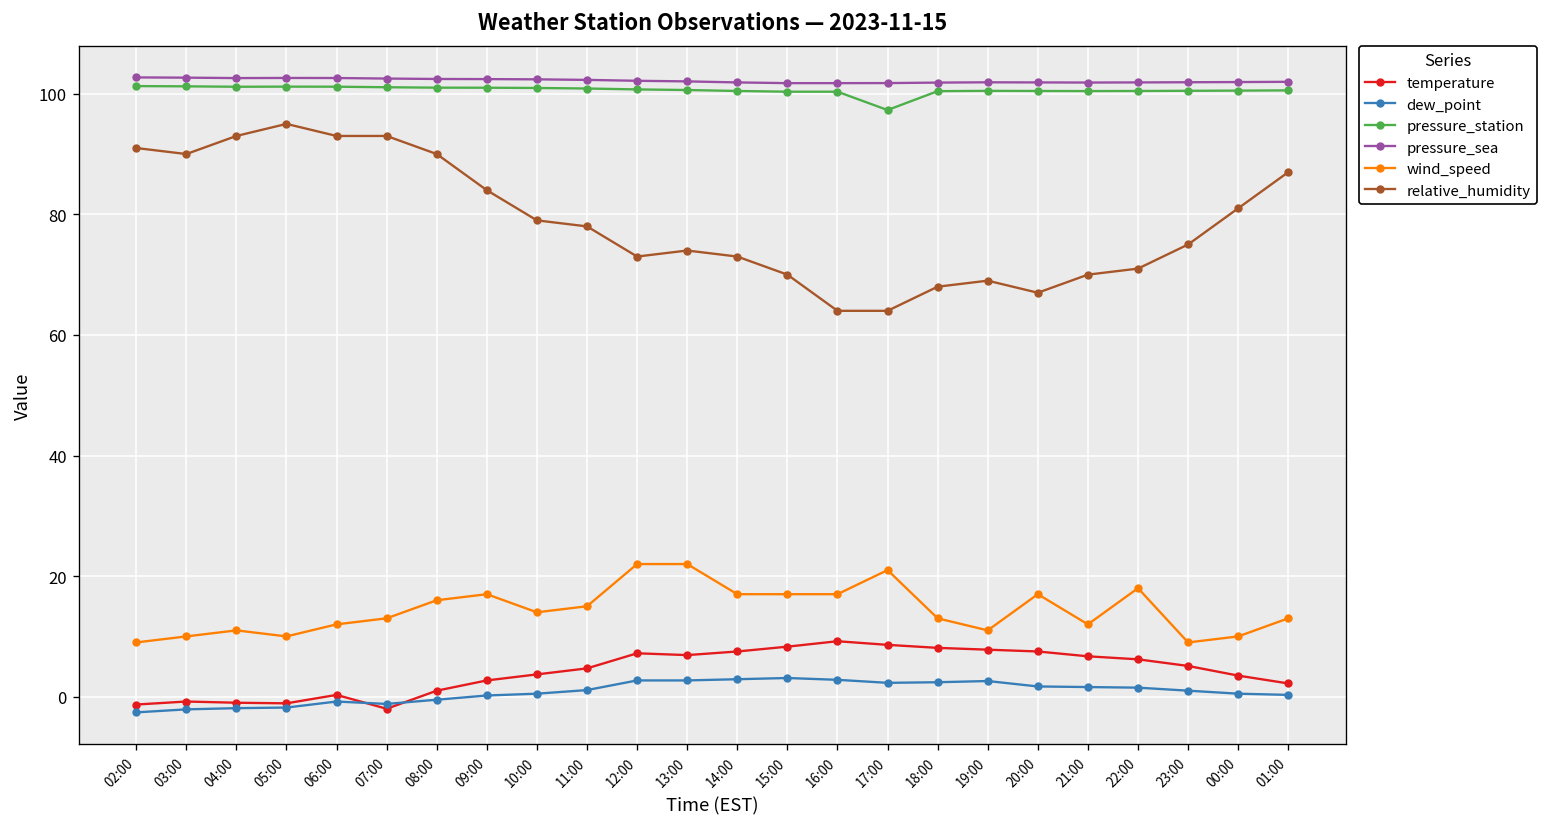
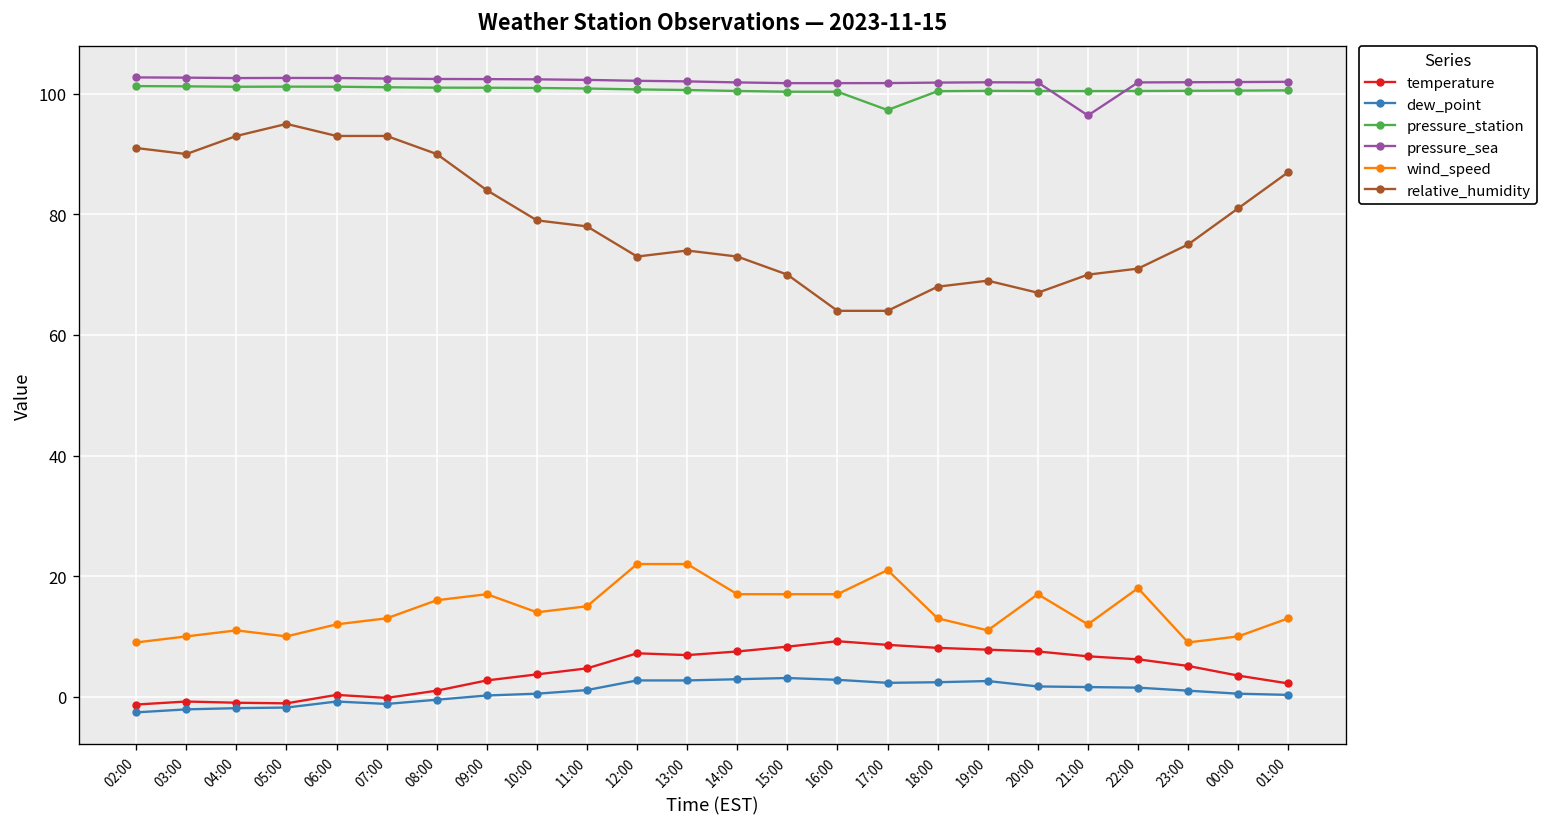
temperature, 07:00: -2 -> 0
pressure_sea, 21:00: 102 -> 96
